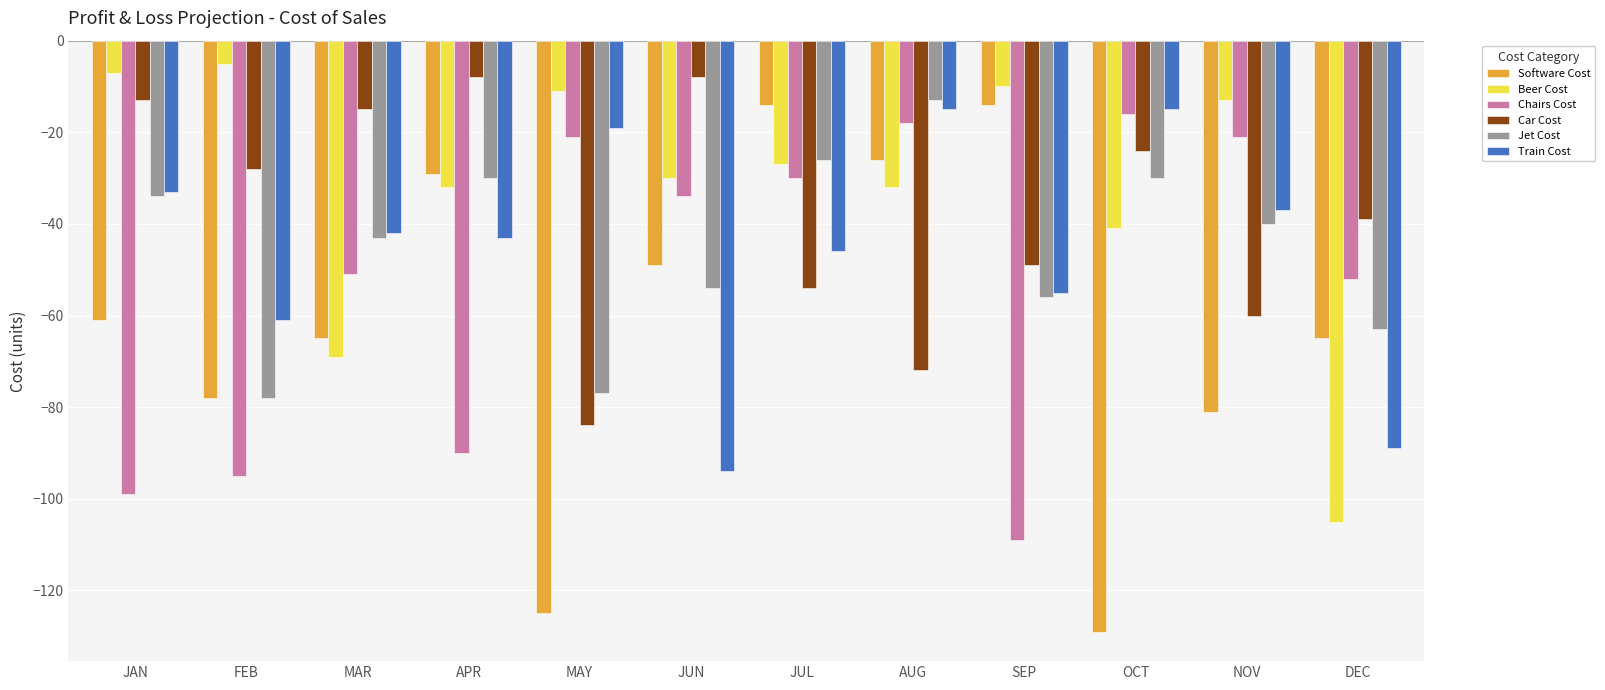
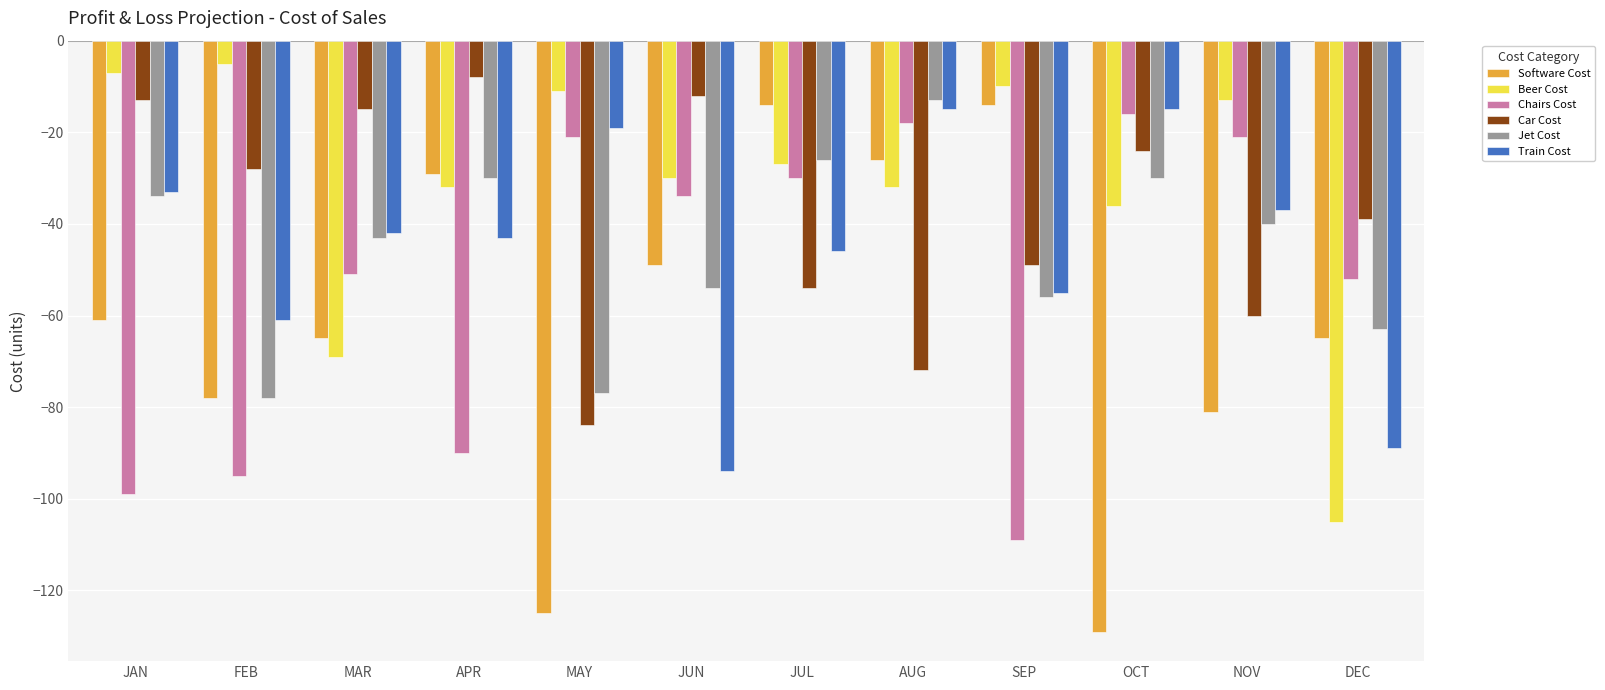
Car Cost, JUN: -8 -> -12
Beer Cost, OCT: -41 -> -36
